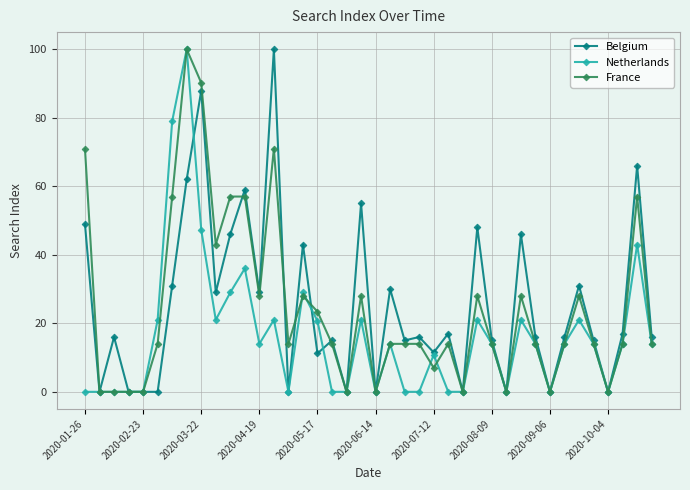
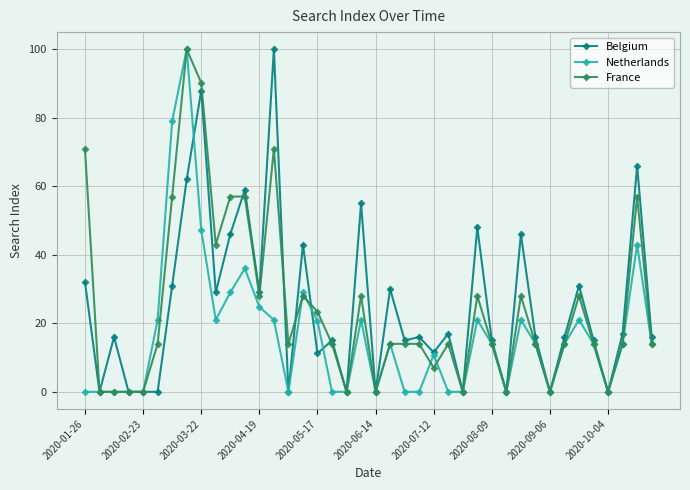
Belgium, 2020-01-26: 49 -> 32
Netherlands, 2020-04-19: 14 -> 25
